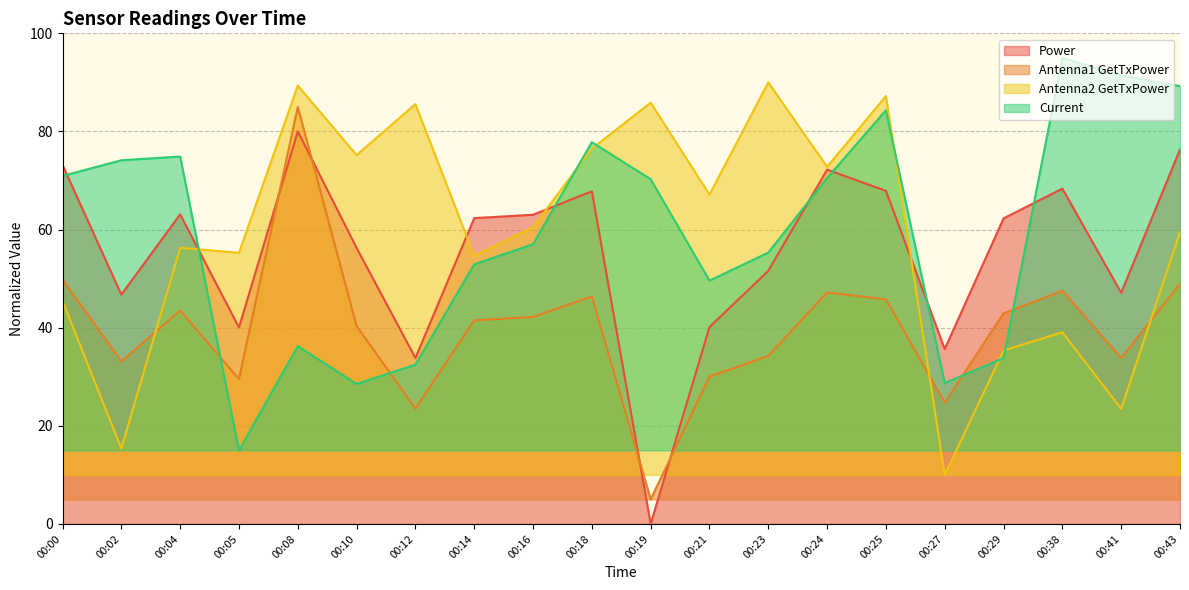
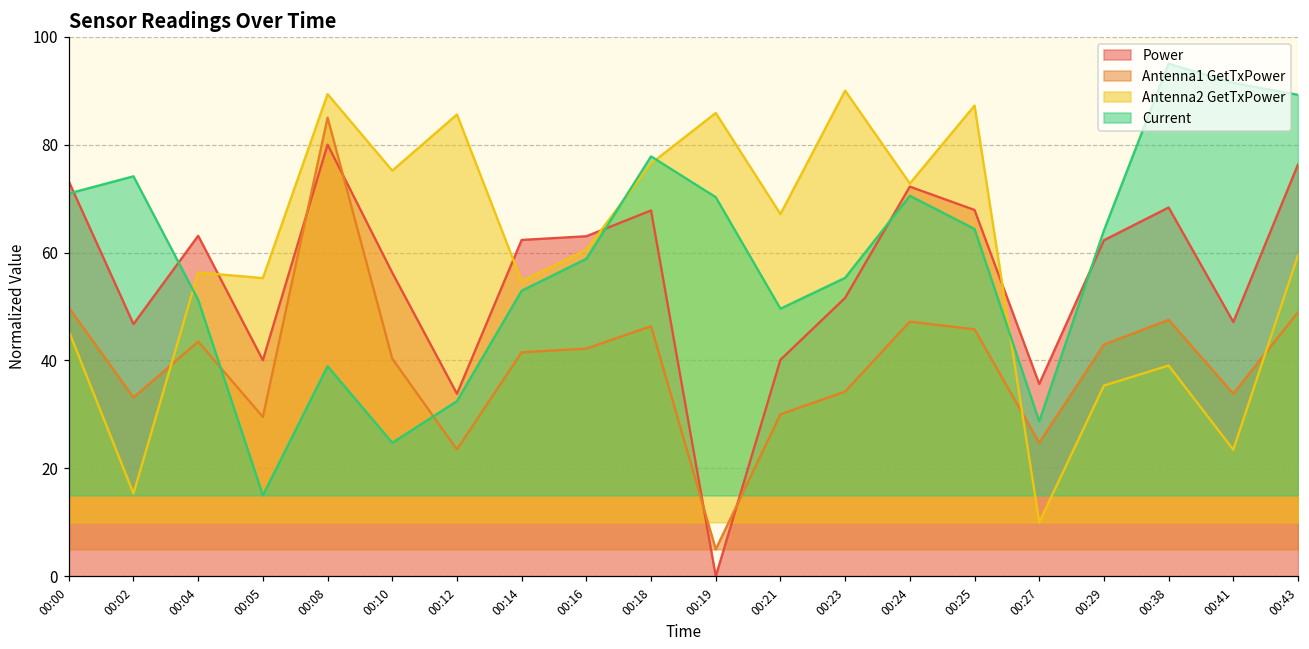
Current, 00:04: 75 -> 51
Current, 00:08: 36 -> 39
Current, 00:10: 29 -> 25
Current, 00:16: 57 -> 59
Current, 00:25: 84 -> 64
Current, 00:29: 34 -> 64
